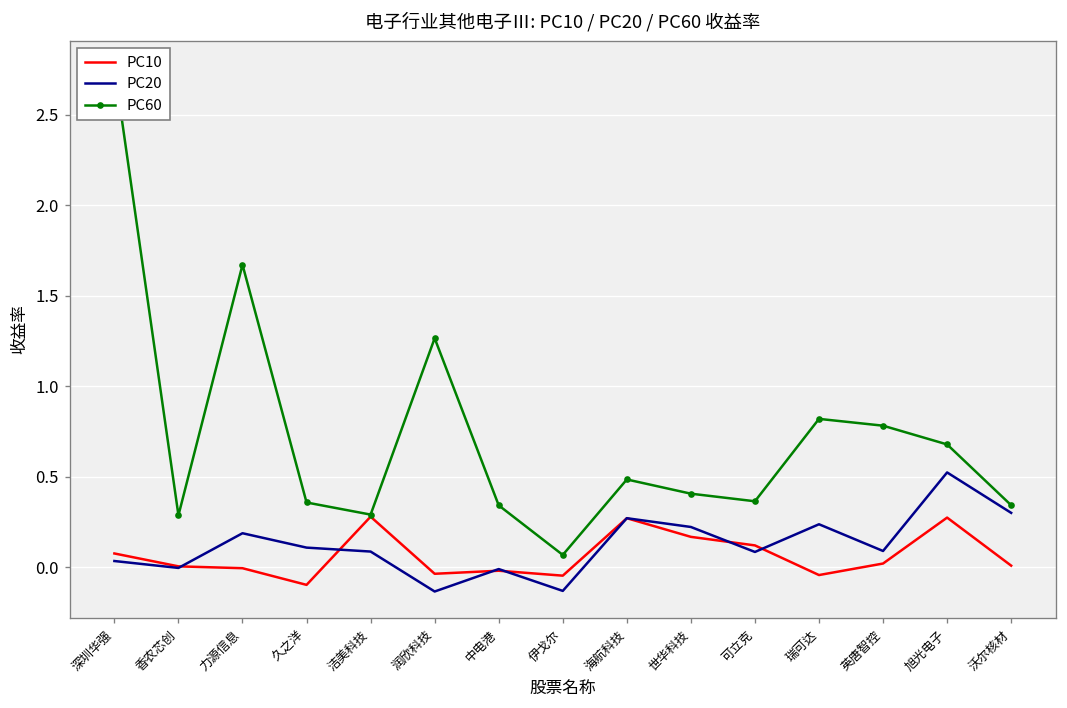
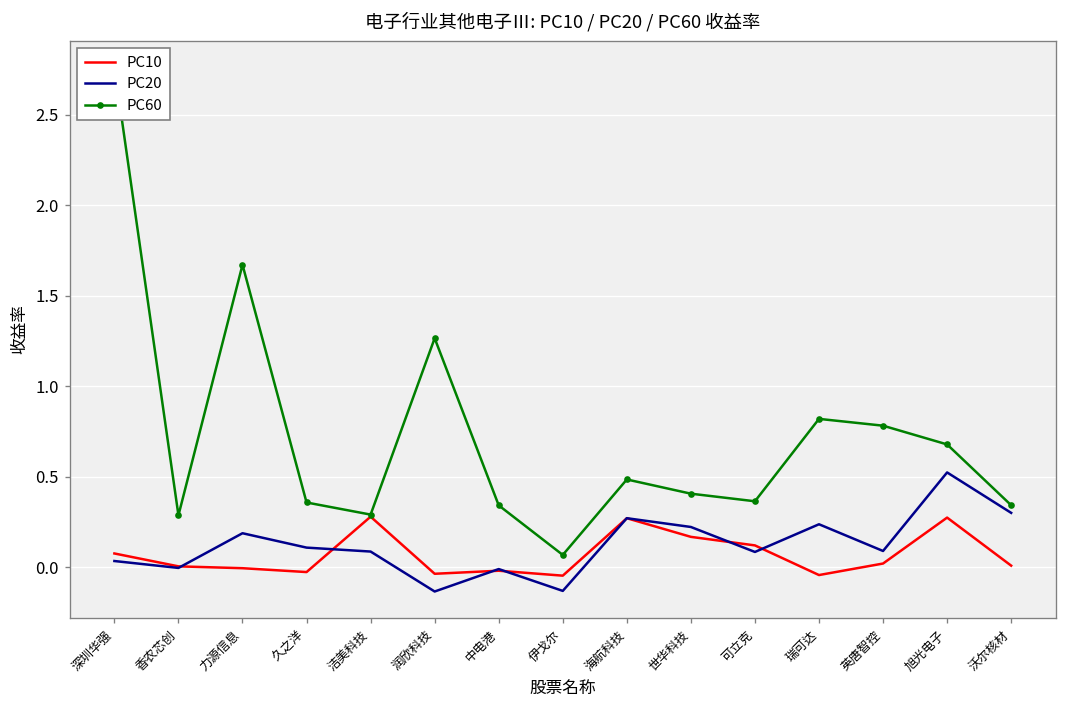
PC10, 久之洋: -0.10 -> -0.03
